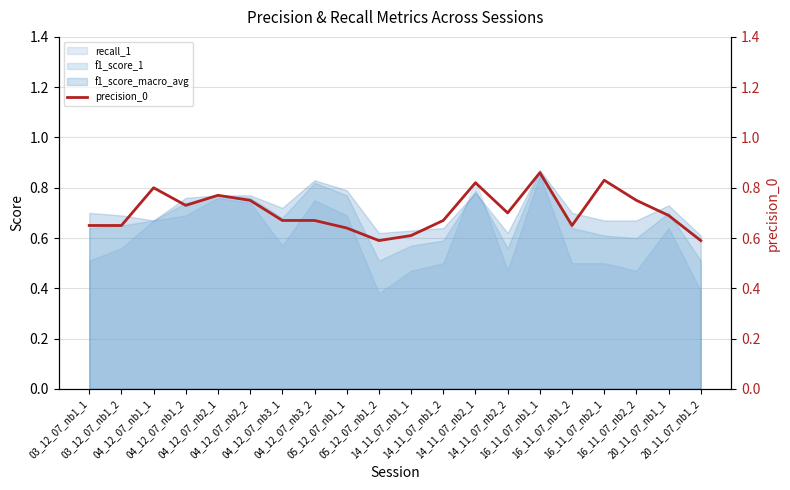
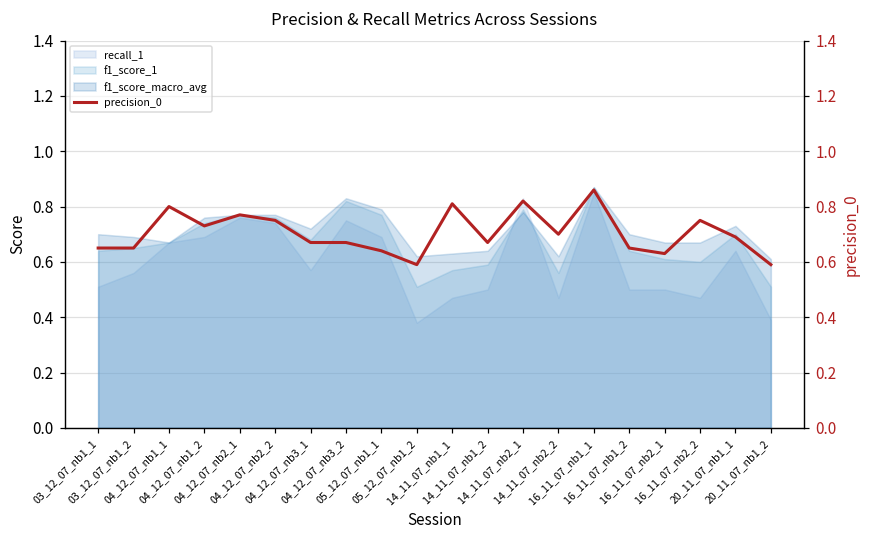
precision_0, 14_11_07_nb1_1: 0.61 -> 0.81
precision_0, 16_11_07_nb2_1: 0.83 -> 0.63
